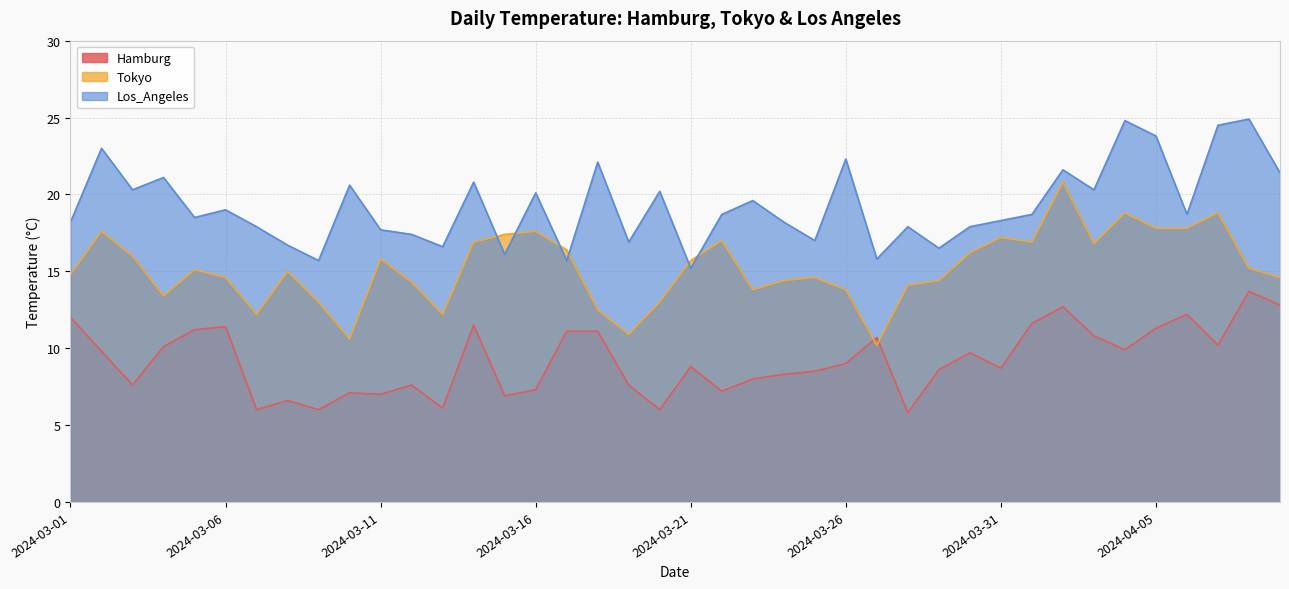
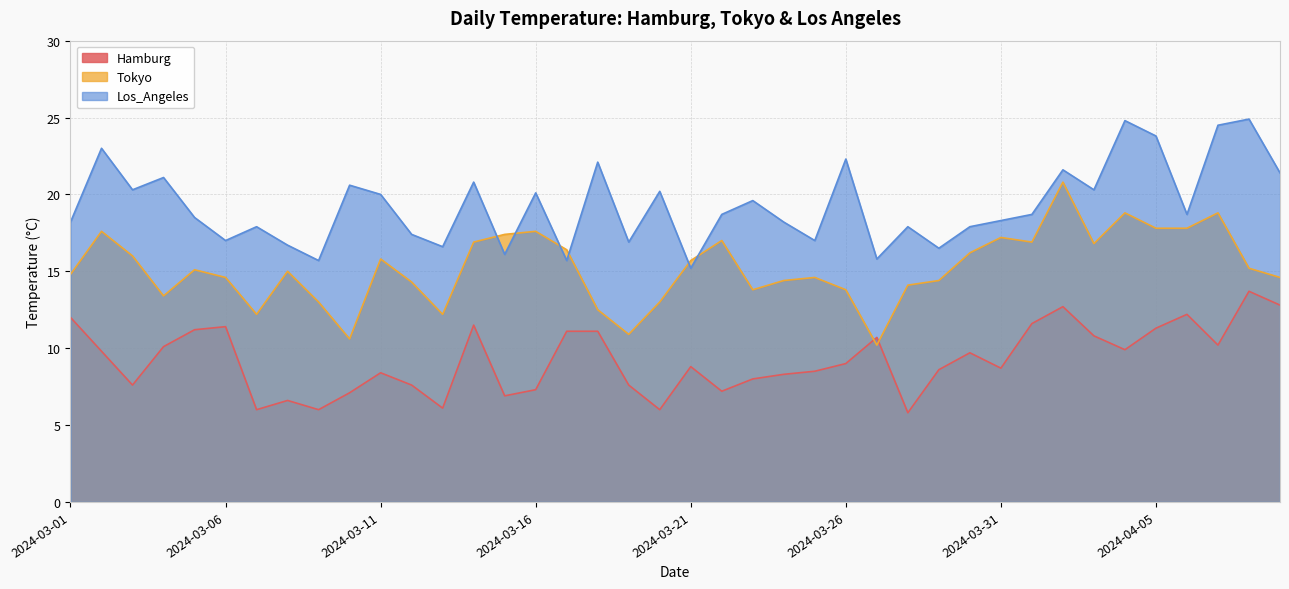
Los_Angeles, 2024-03-06: 19 -> 17
Hamburg, 2024-03-11: 7.0 -> 8.4
Los_Angeles, 2024-03-11: 17.7 -> 20.0
